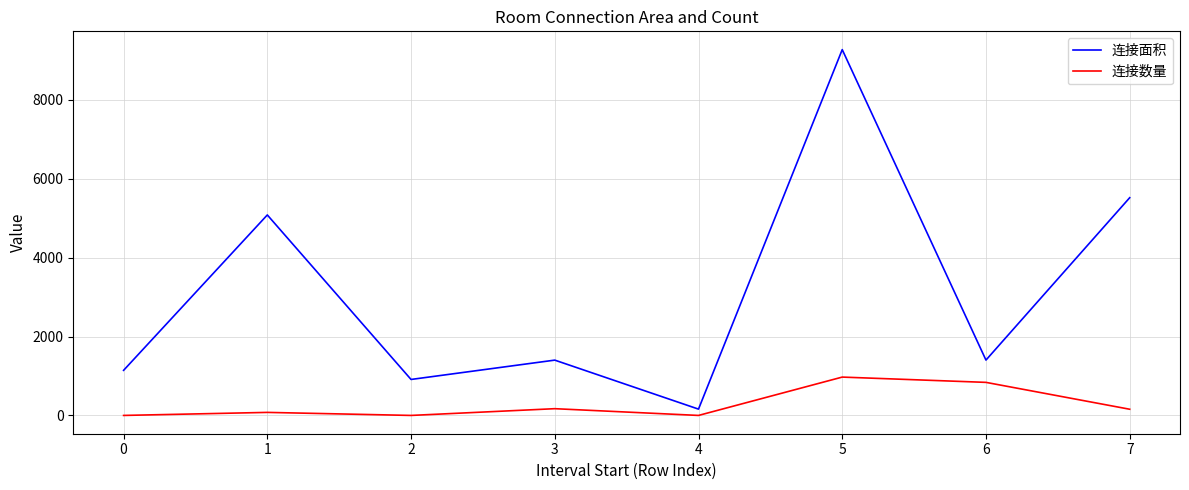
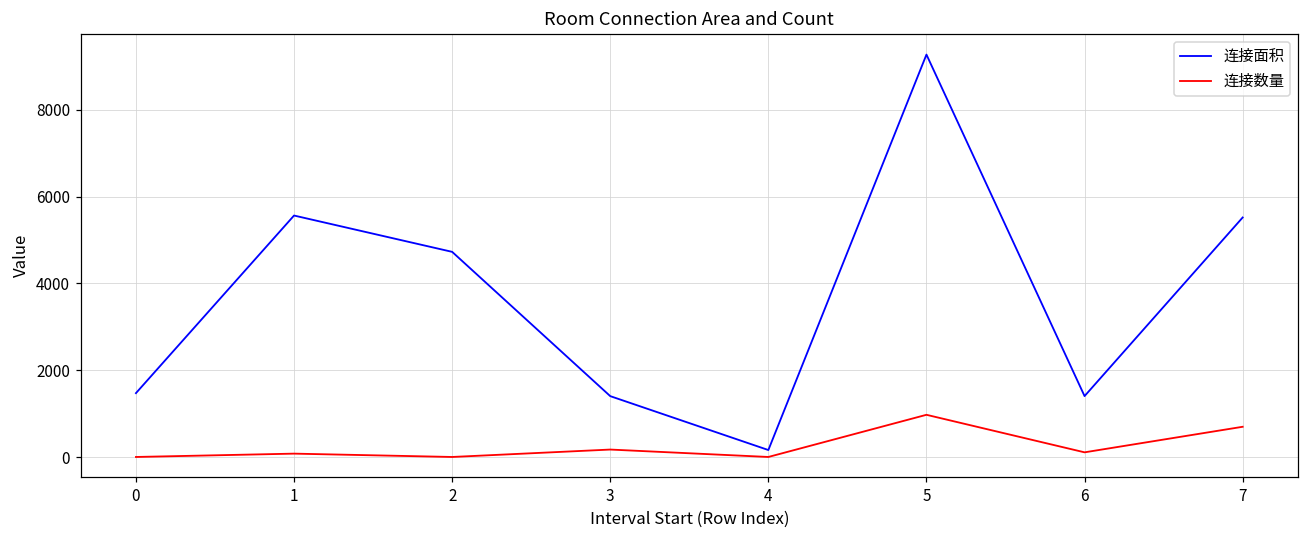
连接面积, 0: 1100 -> 1500
连接面积, 1: 5100 -> 5600
连接面积, 2: 900 -> 4700
连接数量, 6: 800 -> 100
连接数量, 7: 200 -> 700
